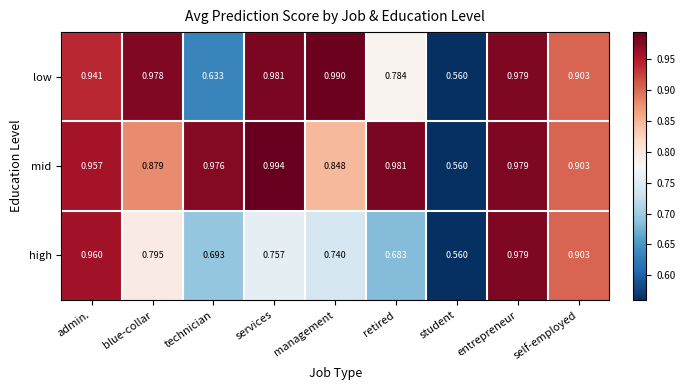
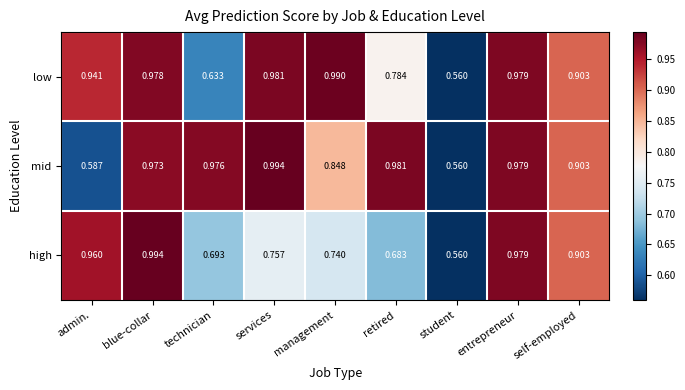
mid, admin.: 0.957 -> 0.587
mid, blue-collar: 0.879 -> 0.973
high, blue-collar: 0.795 -> 0.994
